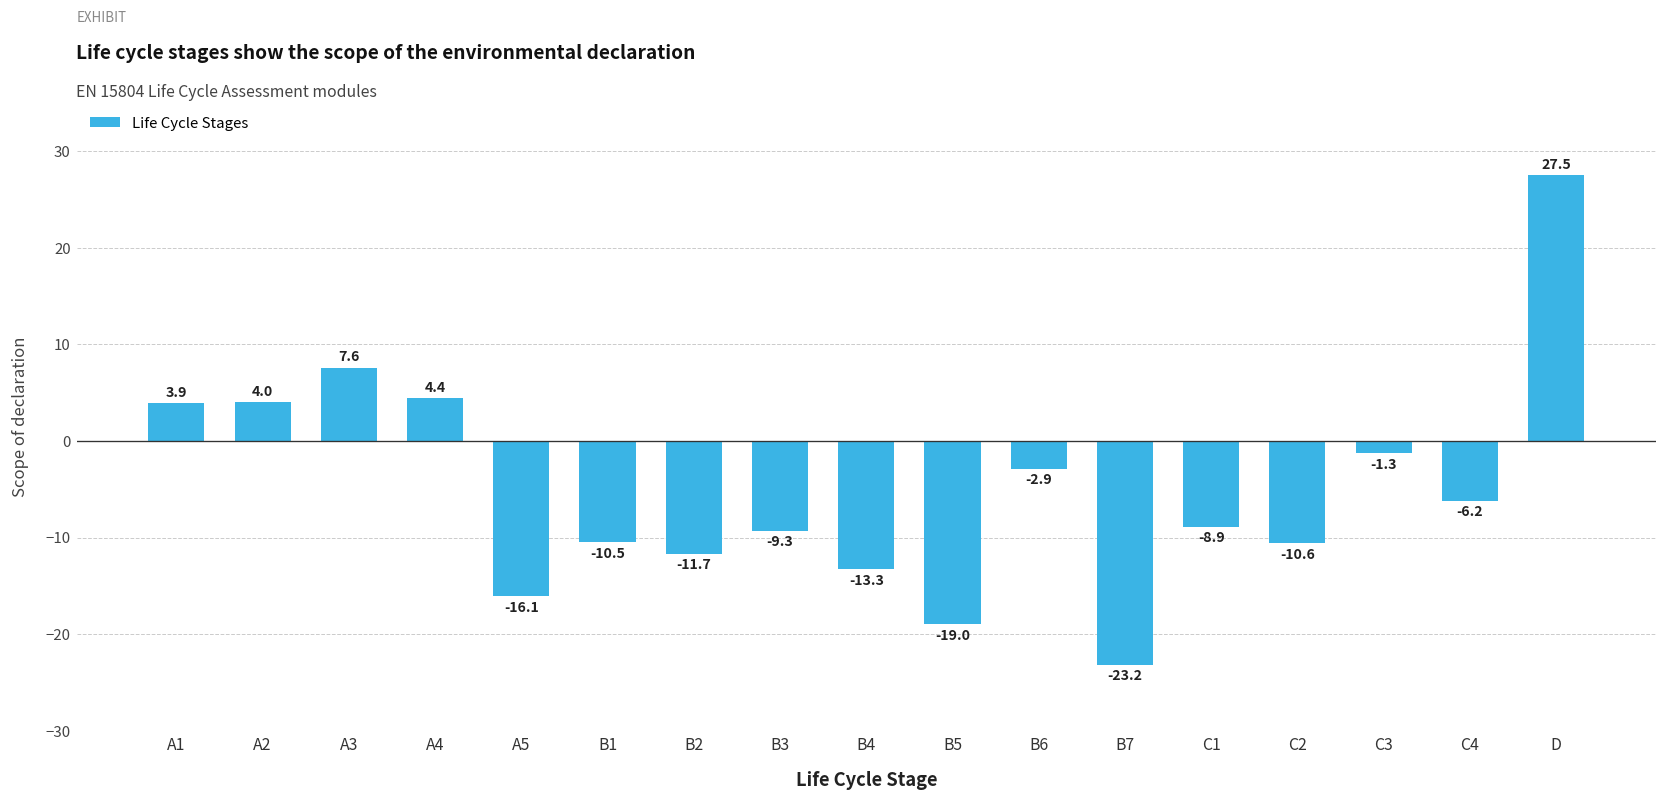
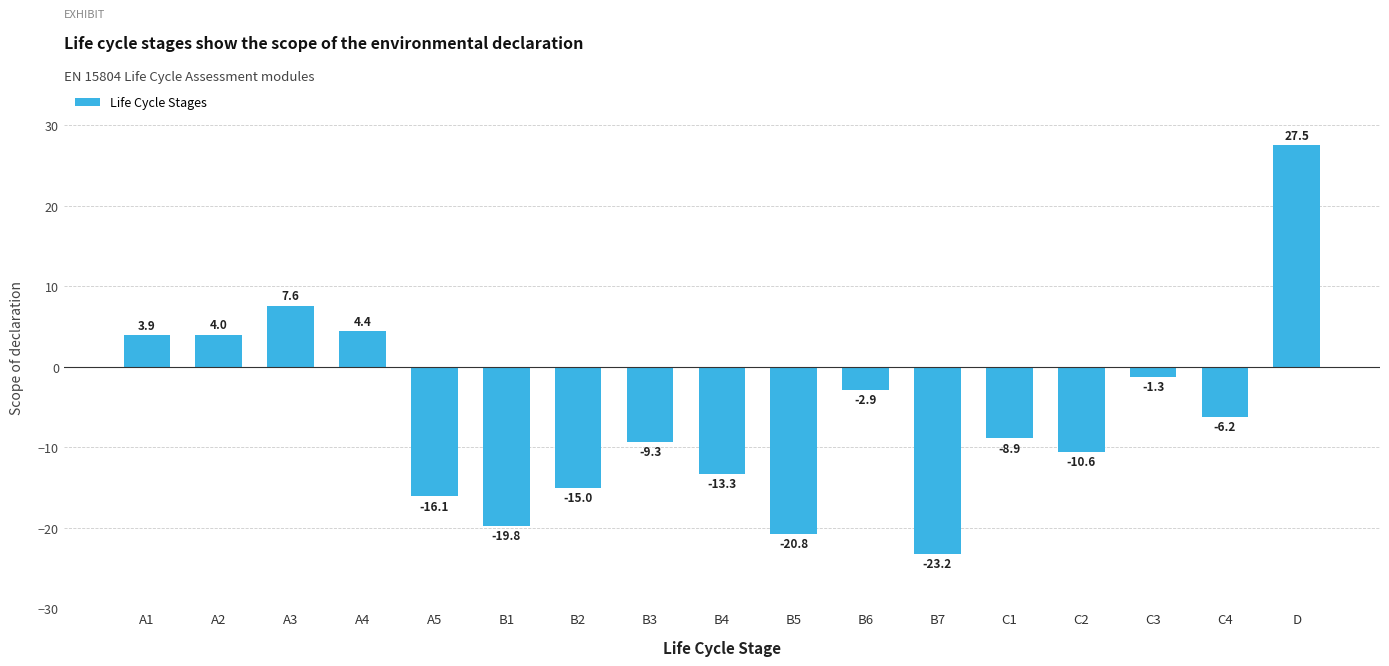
B1: -10.5 -> -19.8
B2: -11.7 -> -15.0
B5: -19.0 -> -20.8
